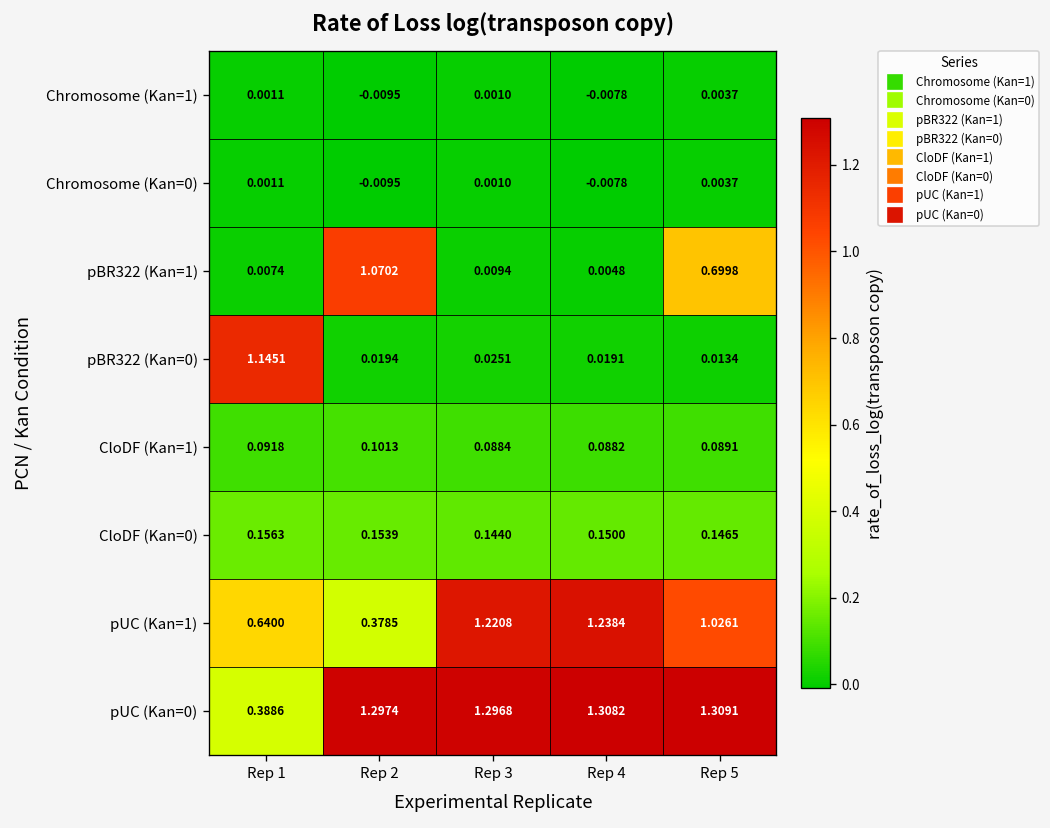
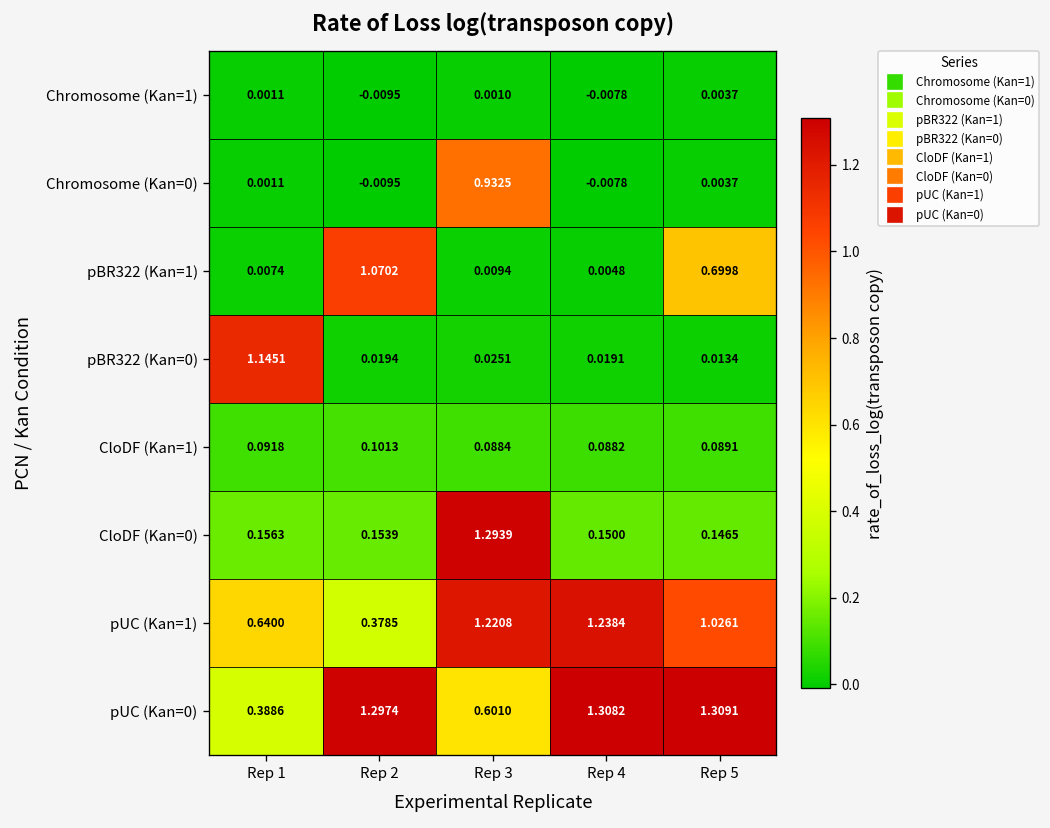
Chromosome (Kan=0), Rep 3: 0.0010 -> 0.9325
CloDF (Kan=0), Rep 3: 0.1440 -> 1.2939
pUC (Kan=0), Rep 3: 1.2968 -> 0.6010
